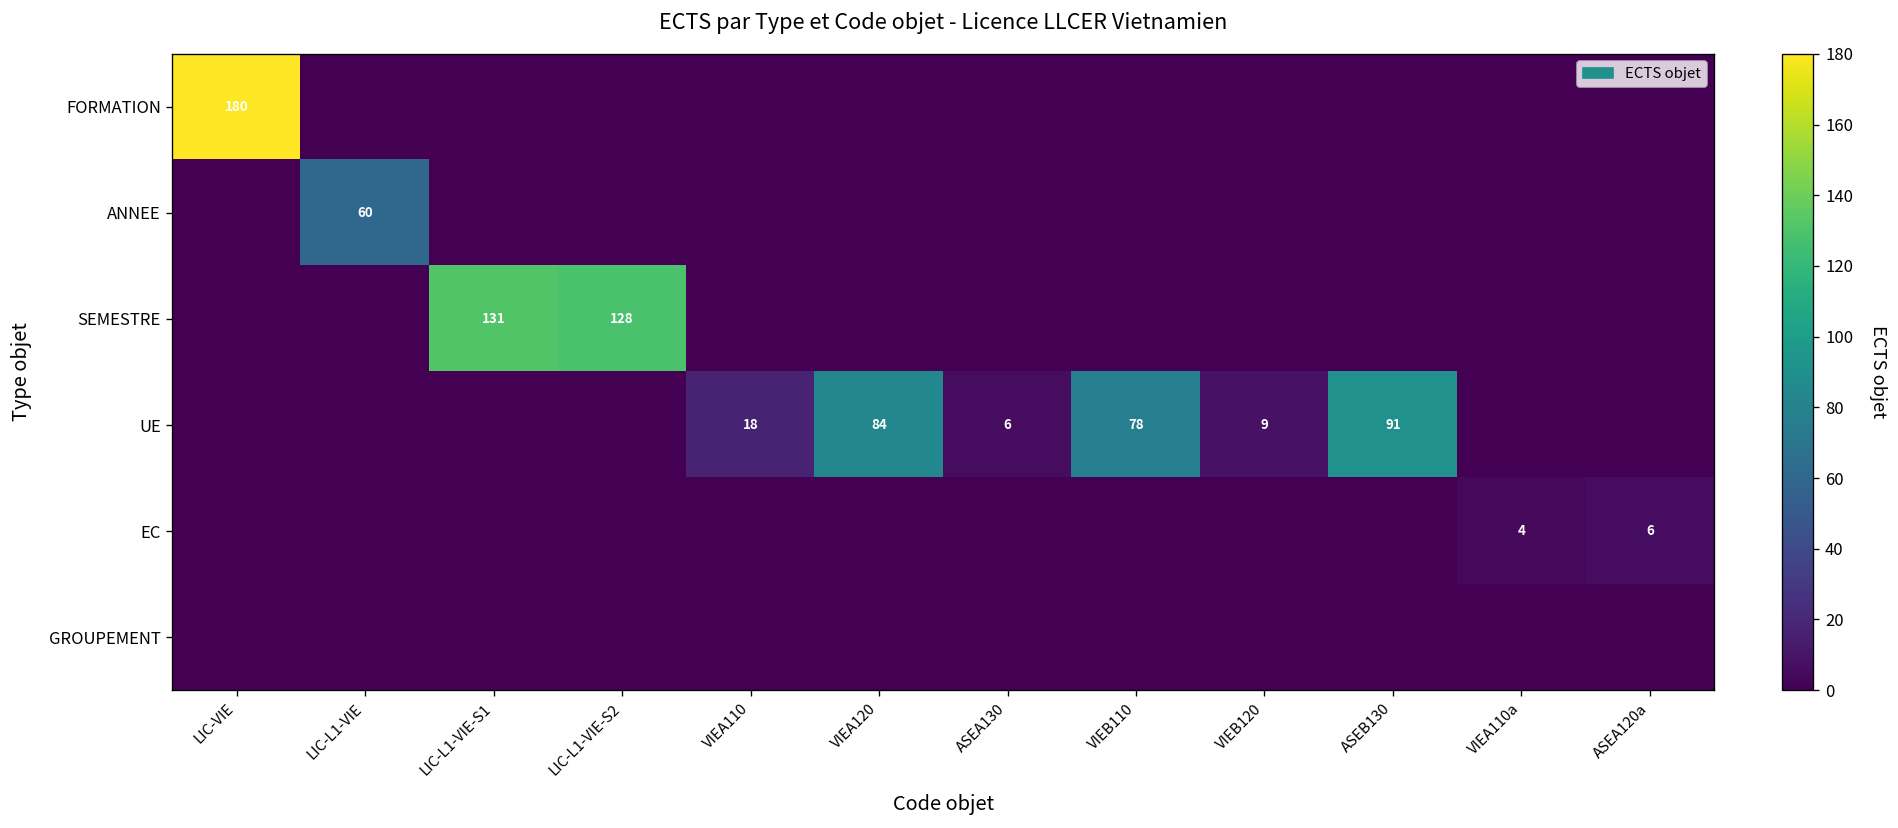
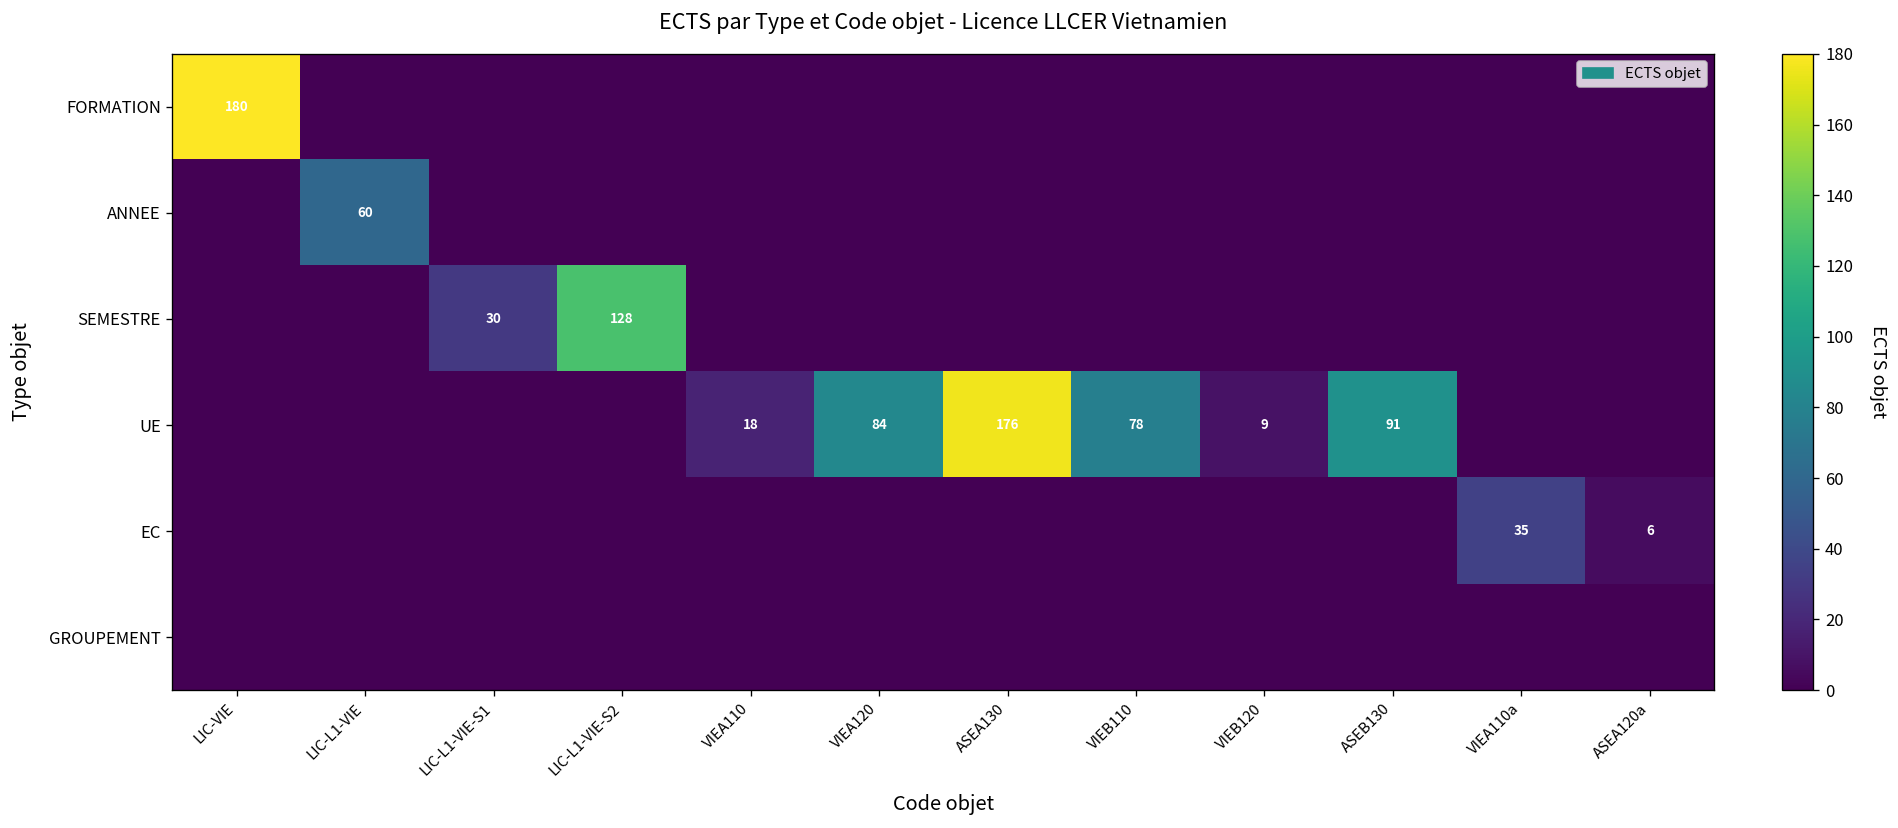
SEMESTRE, LIC-L1-VIE-S1: 131 -> 30
UE, ASEA130: 6 -> 176
EC, VIEA110a: 4 -> 35
